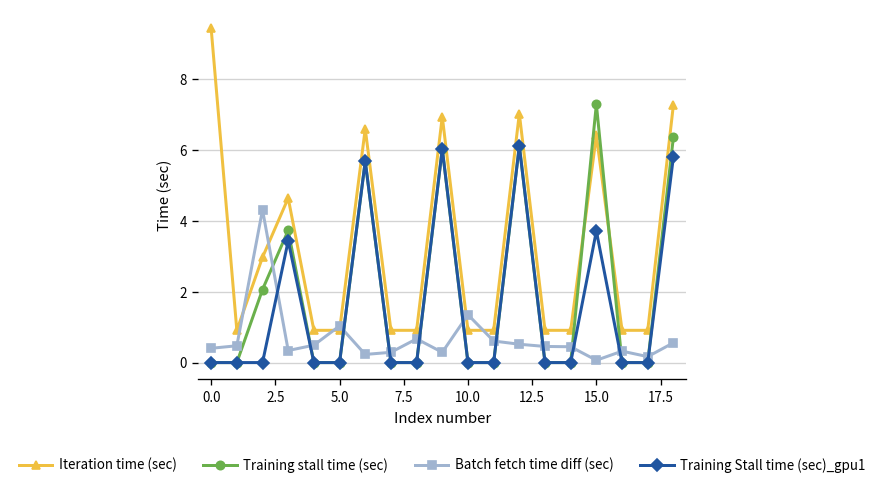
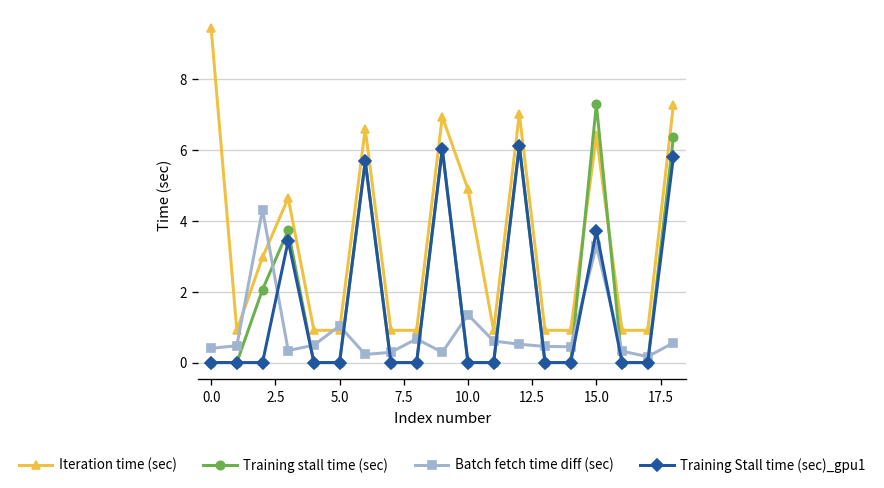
Iteration time (sec), 10.0: 0.9 -> 4.9
Batch fetch time diff (sec), 15.0: 0.1 -> 3.3
